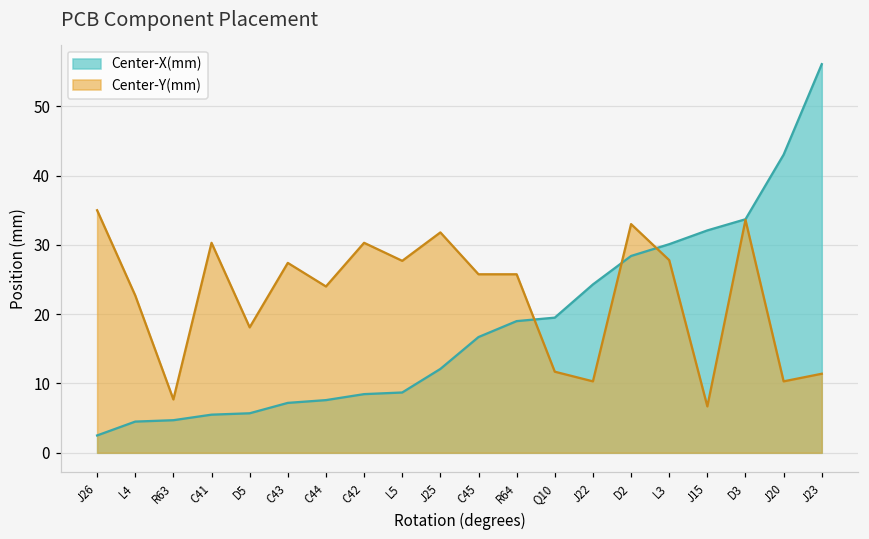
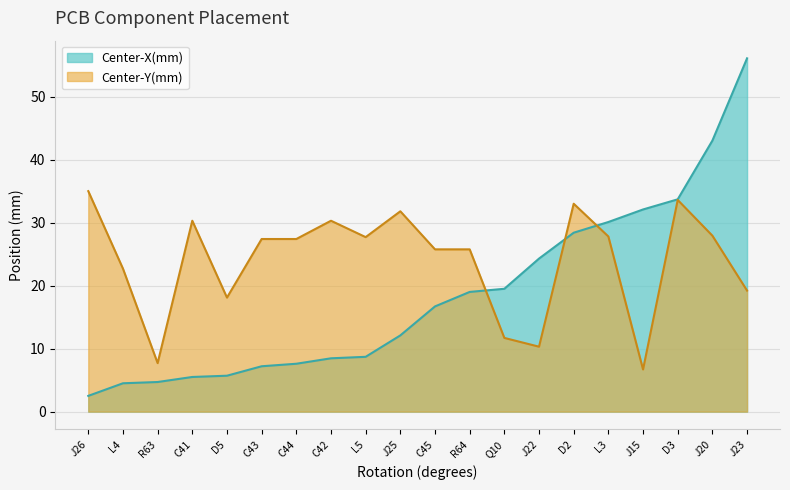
Center-Y(mm), C44: 24 -> 27
Center-Y(mm), J20: 10 -> 28
Center-Y(mm), J23: 11 -> 19
